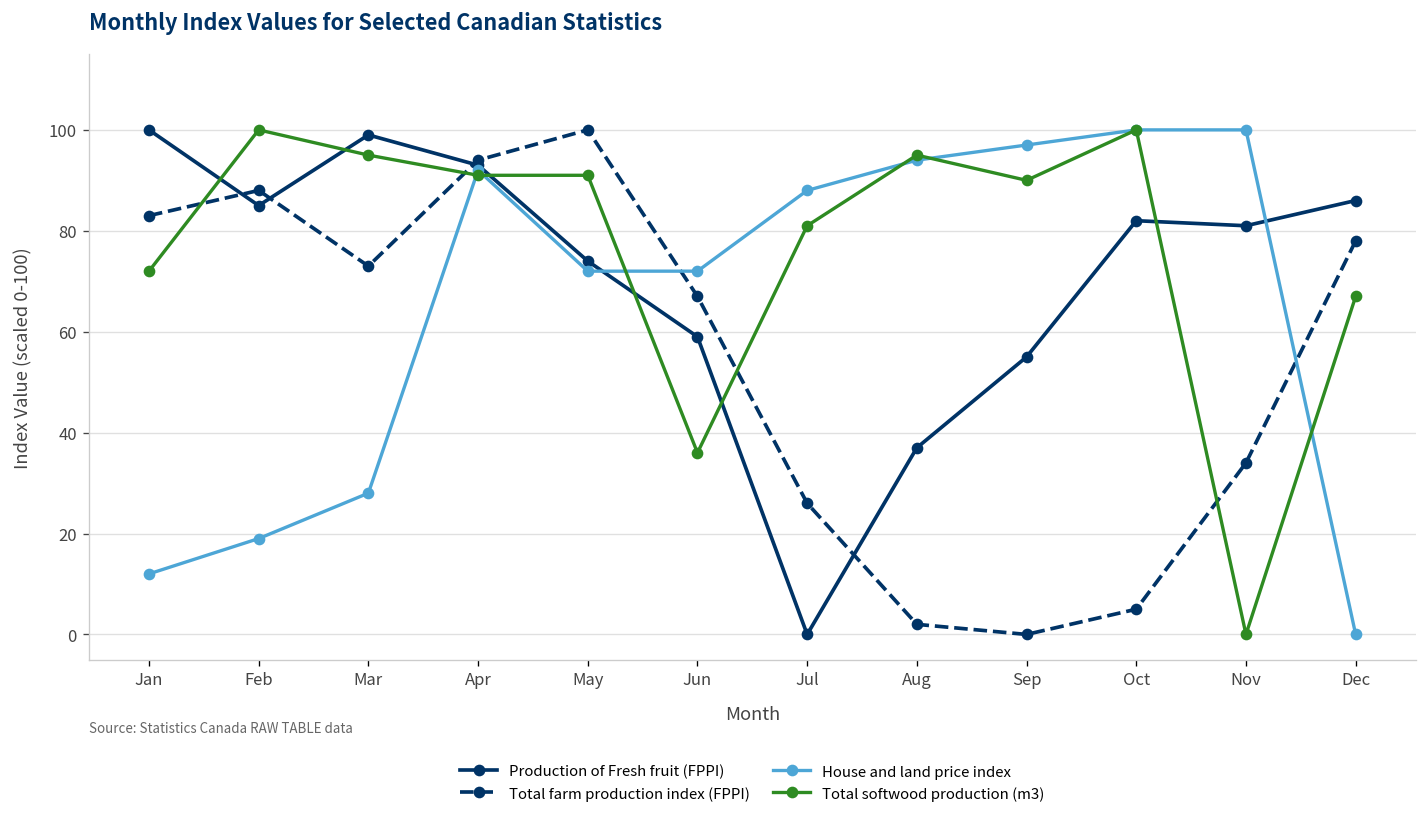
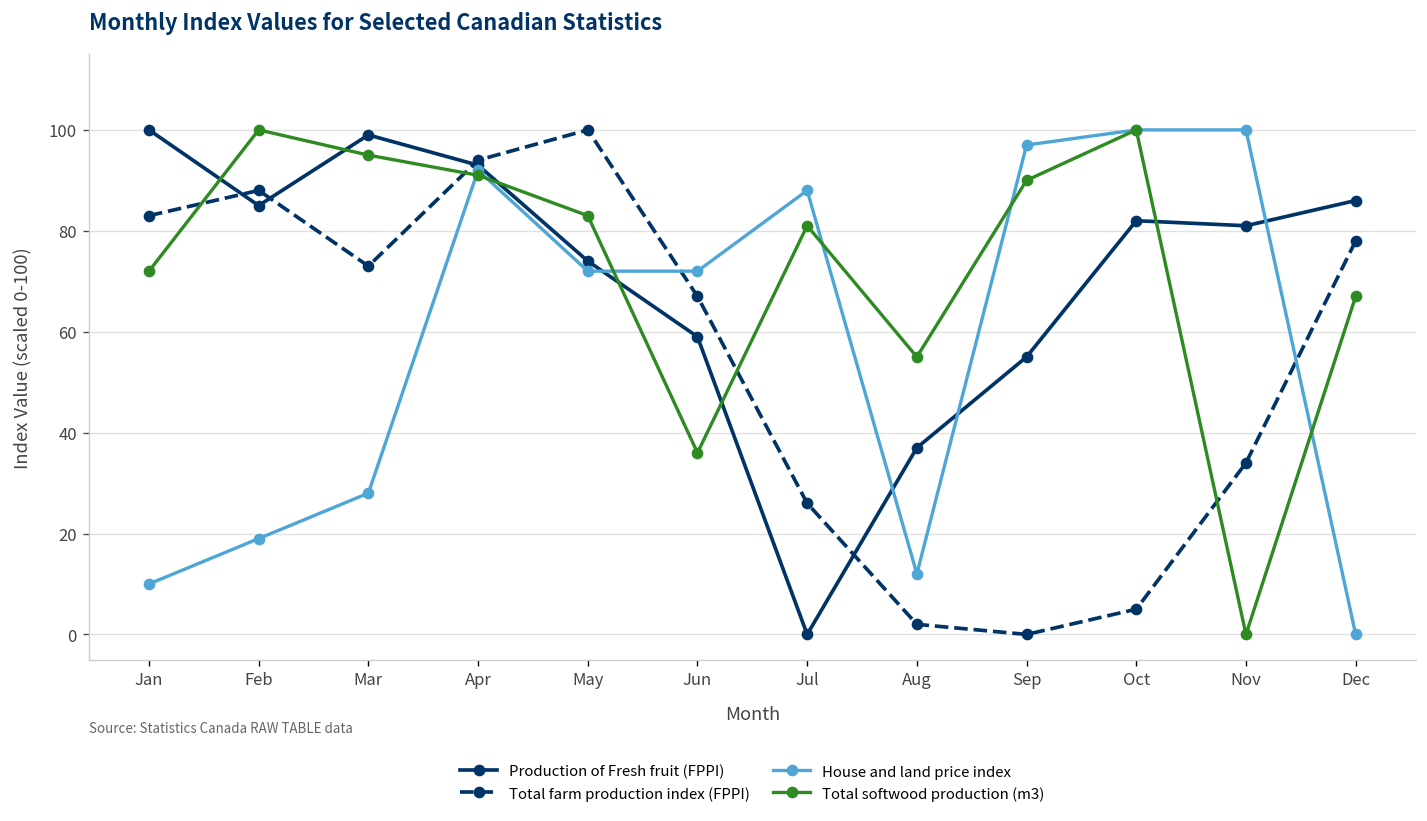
House and land price index, Jan: 12 -> 10
Total softwood production (m3), May: 91 -> 83
House and land price index, Aug: 94 -> 12
Total softwood production (m3), Aug: 95 -> 55
